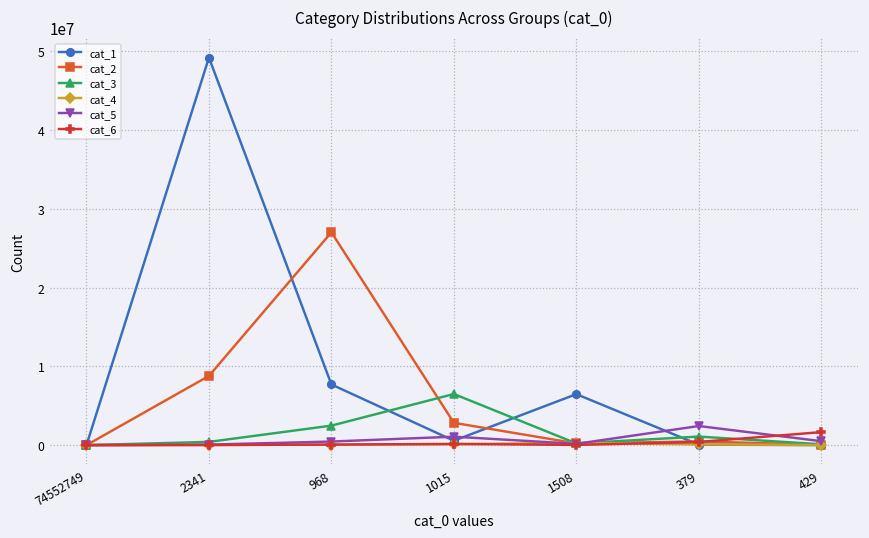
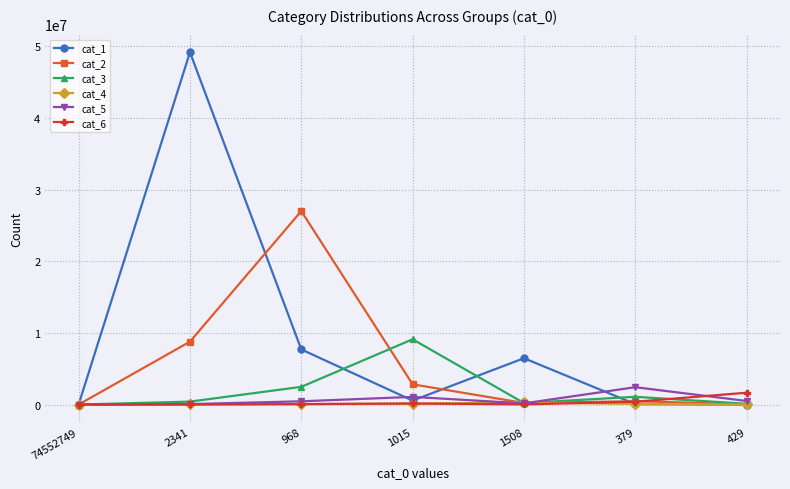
cat_3, 1015: 6000000 -> 9000000
